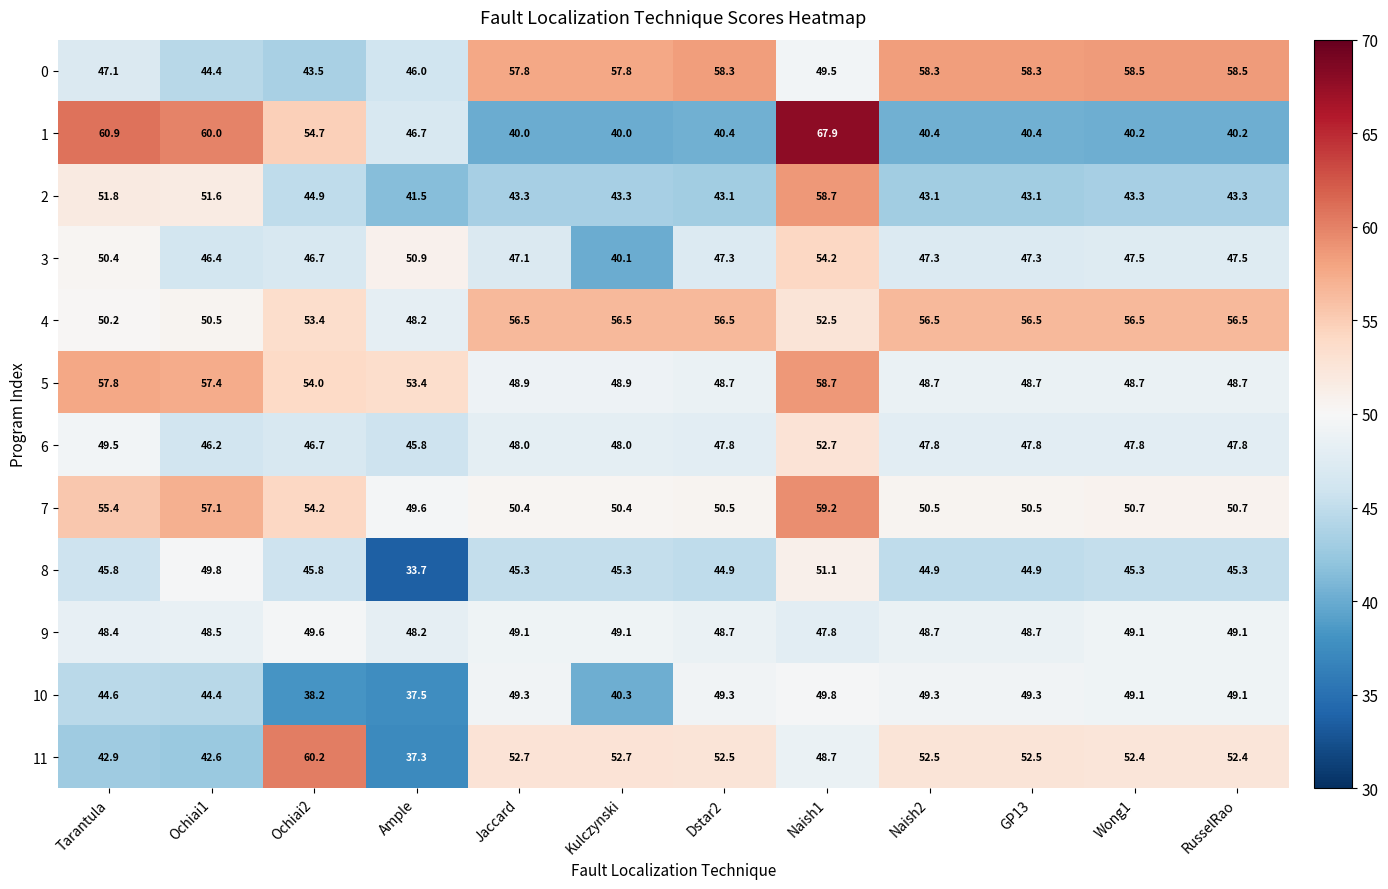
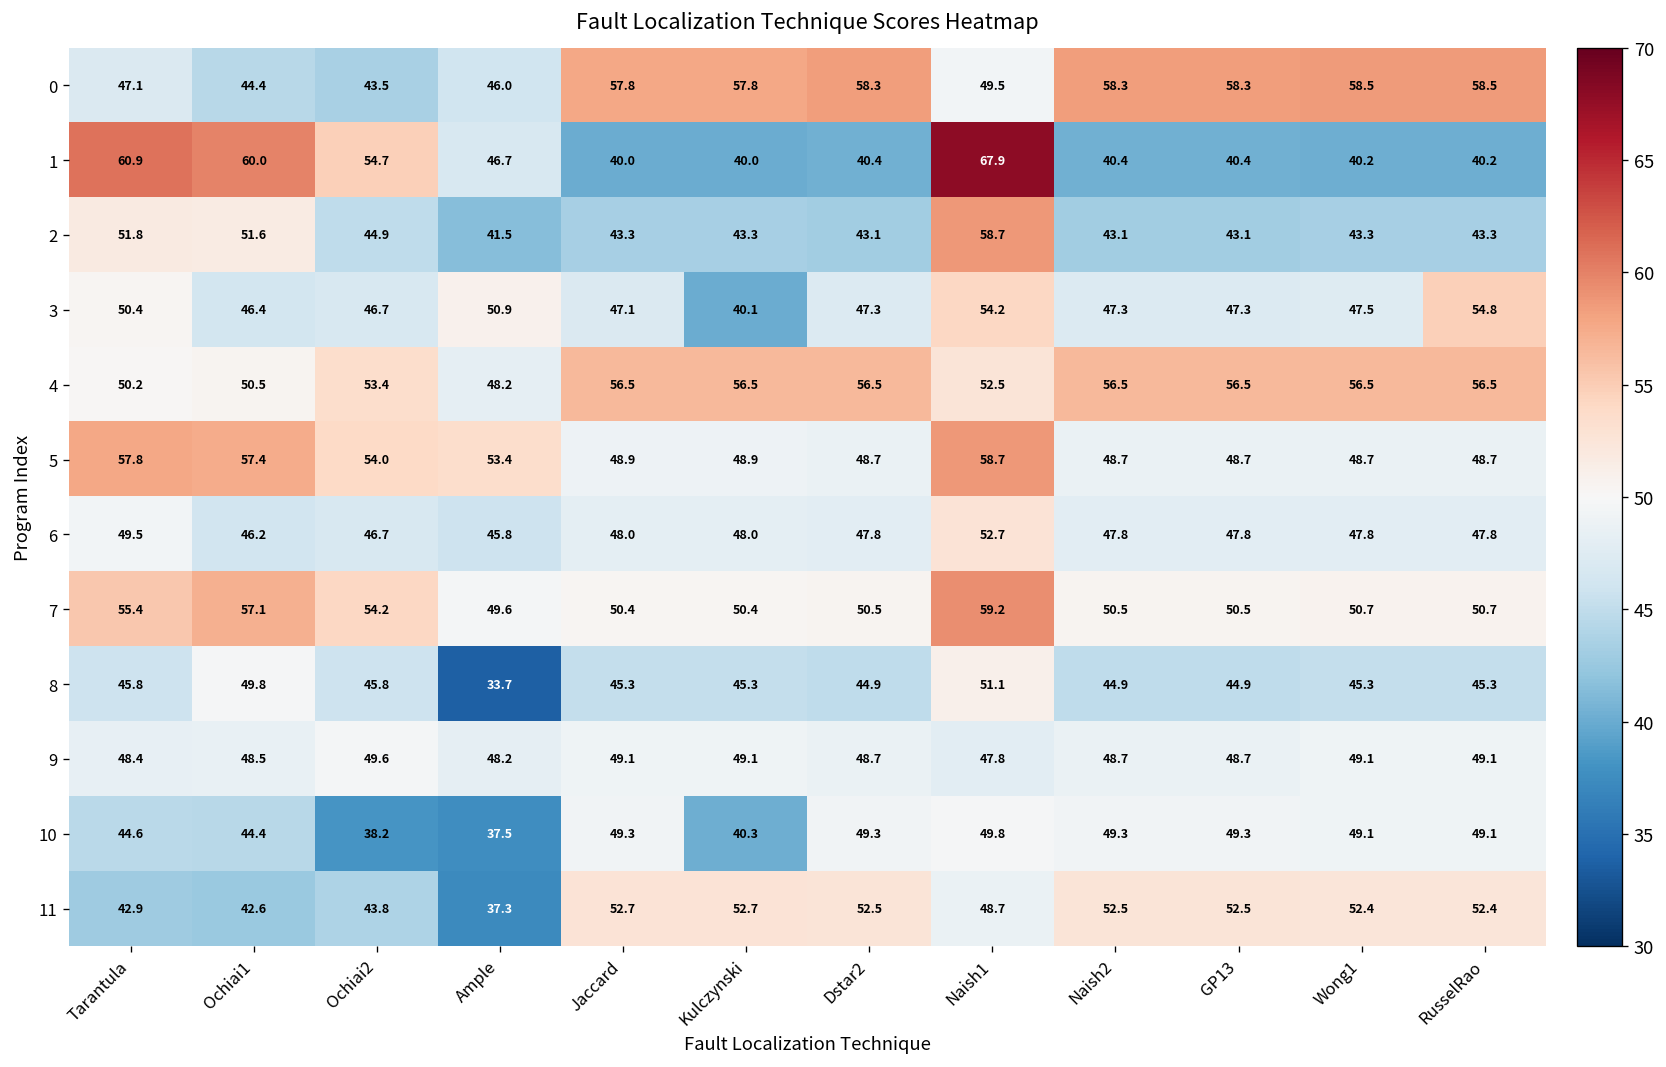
3, RusselRao: 47.5 -> 54.8
11, Ochiai2: 60.2 -> 43.8
